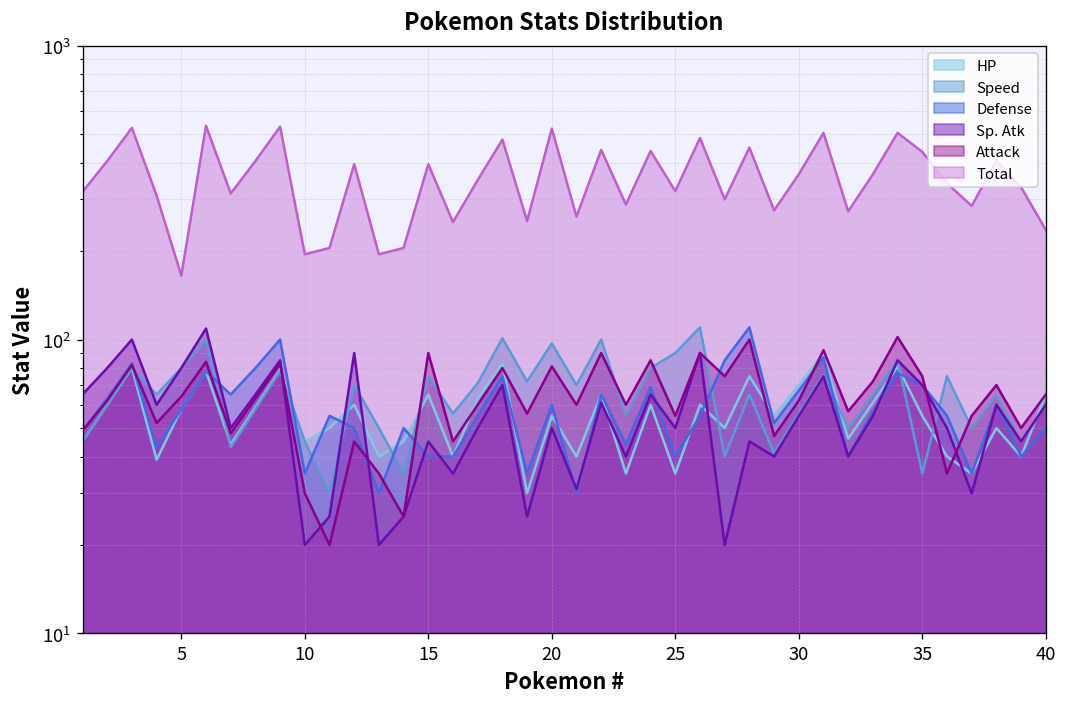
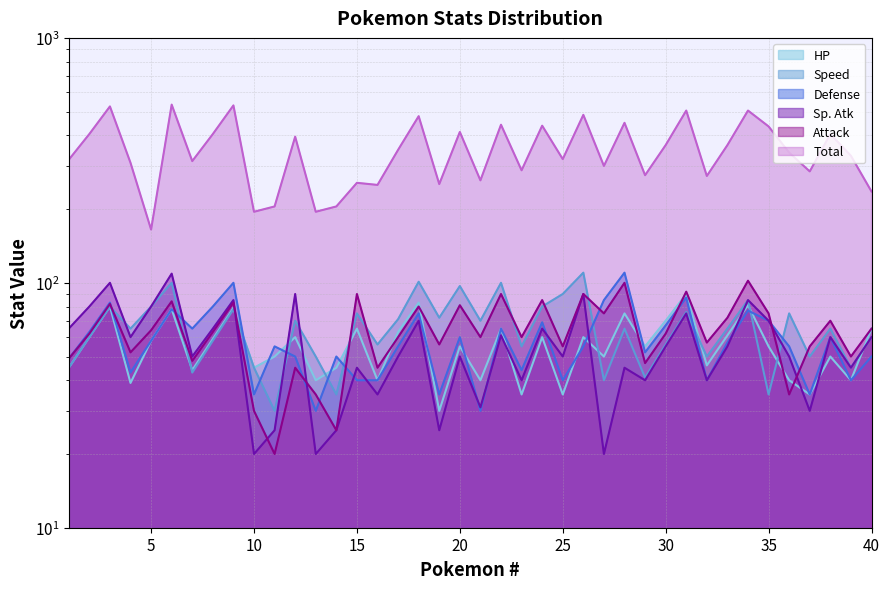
Total, 15: 400 -> 260
Total, 20: 520 -> 410
